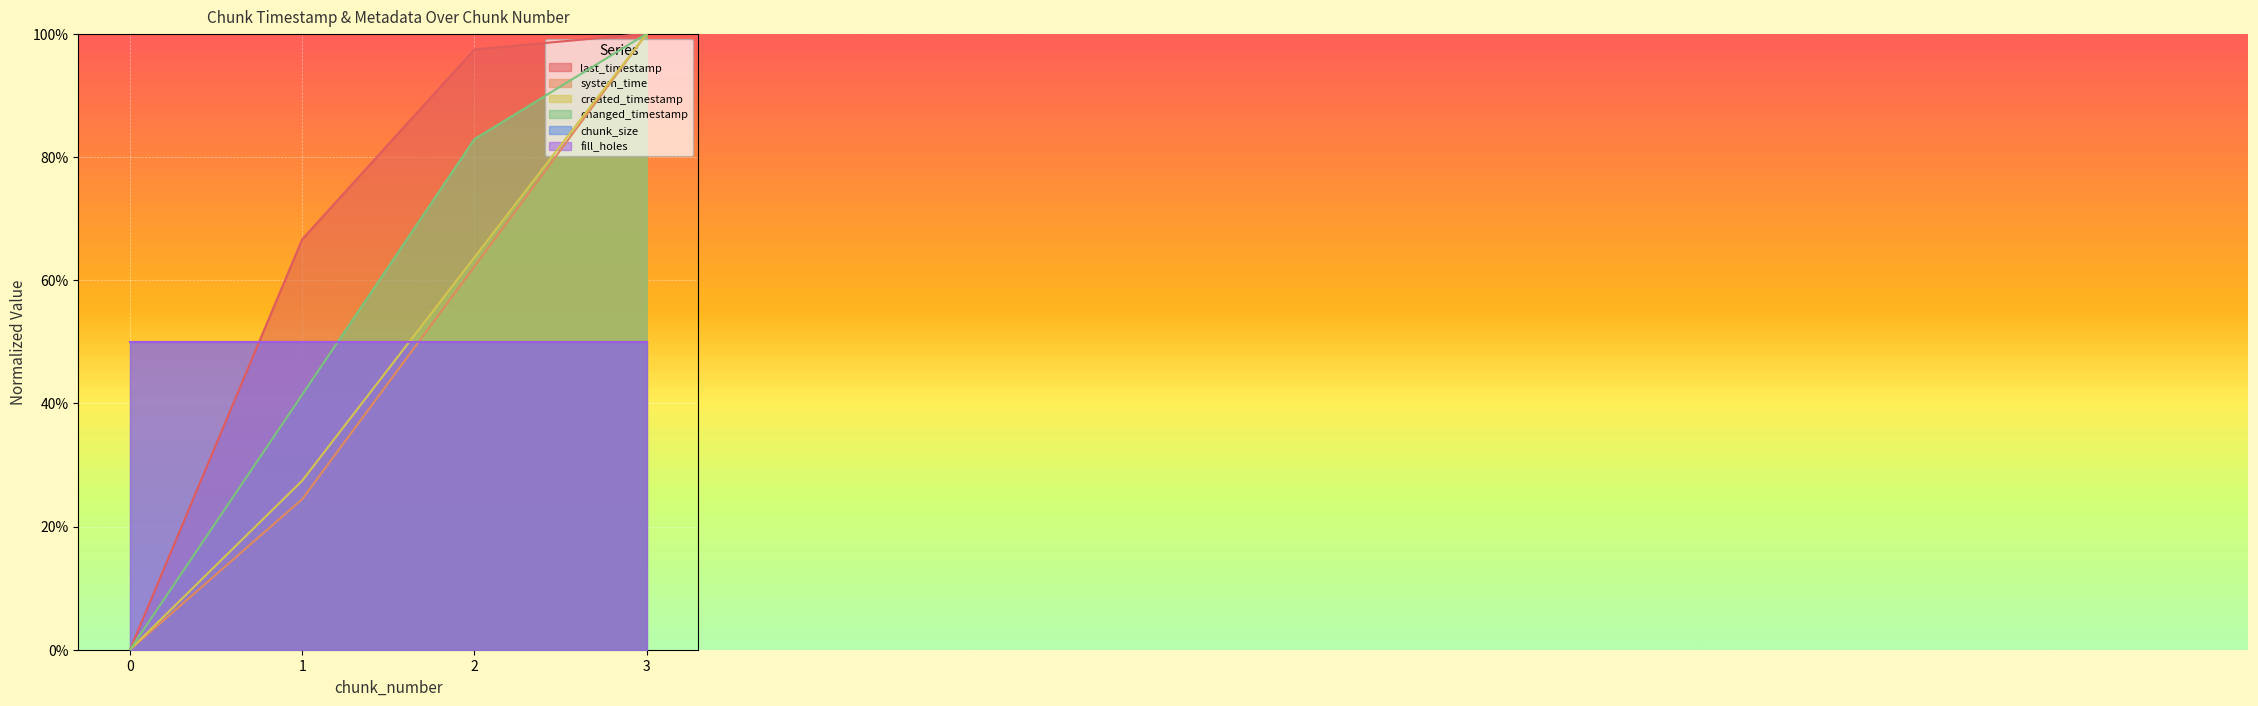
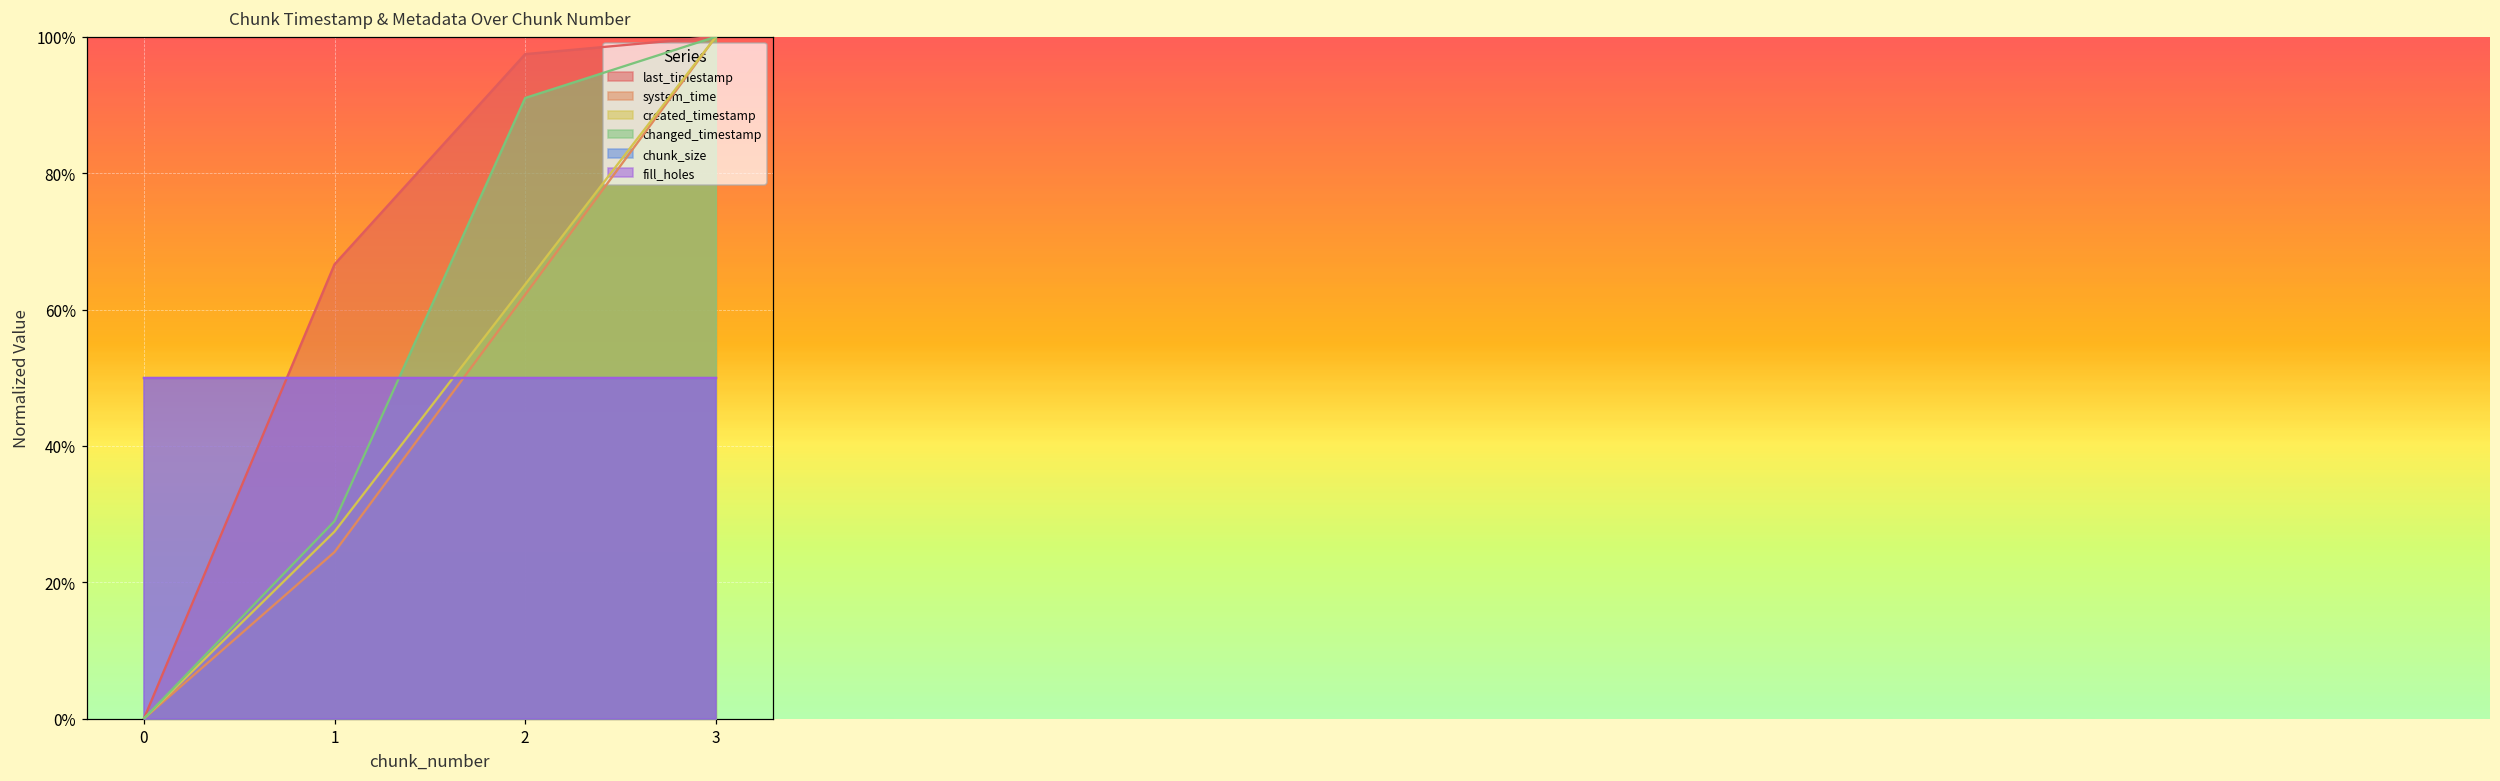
changed_timestamp, 1: 41% -> 29%
changed_timestamp, 2: 83% -> 91%
